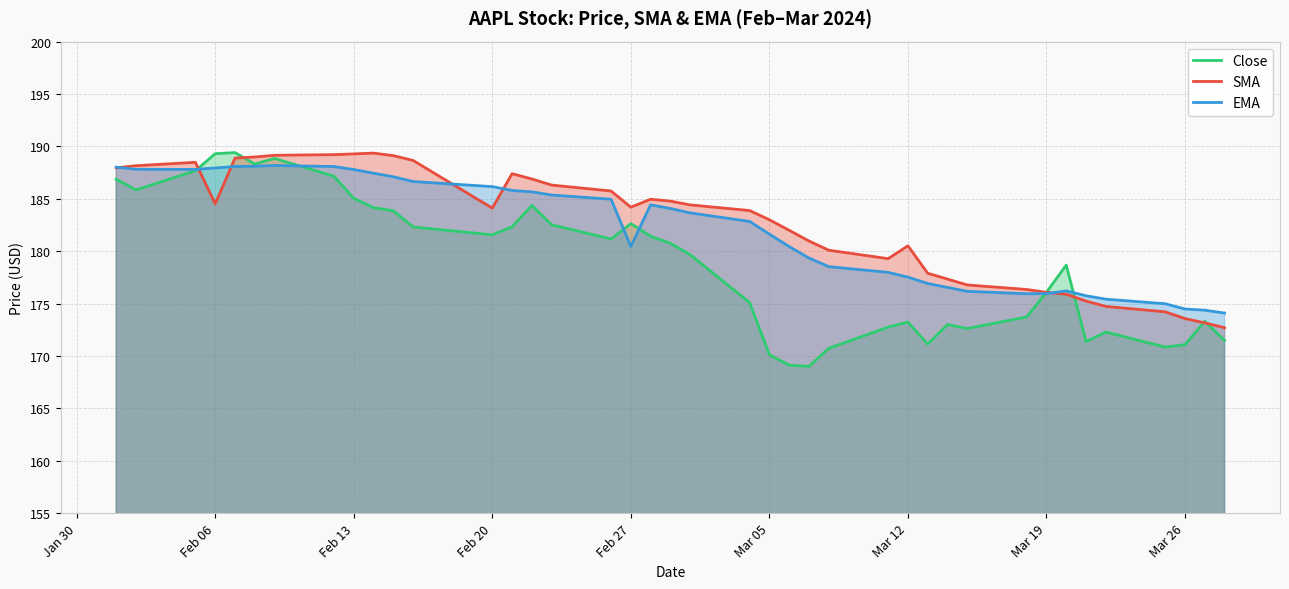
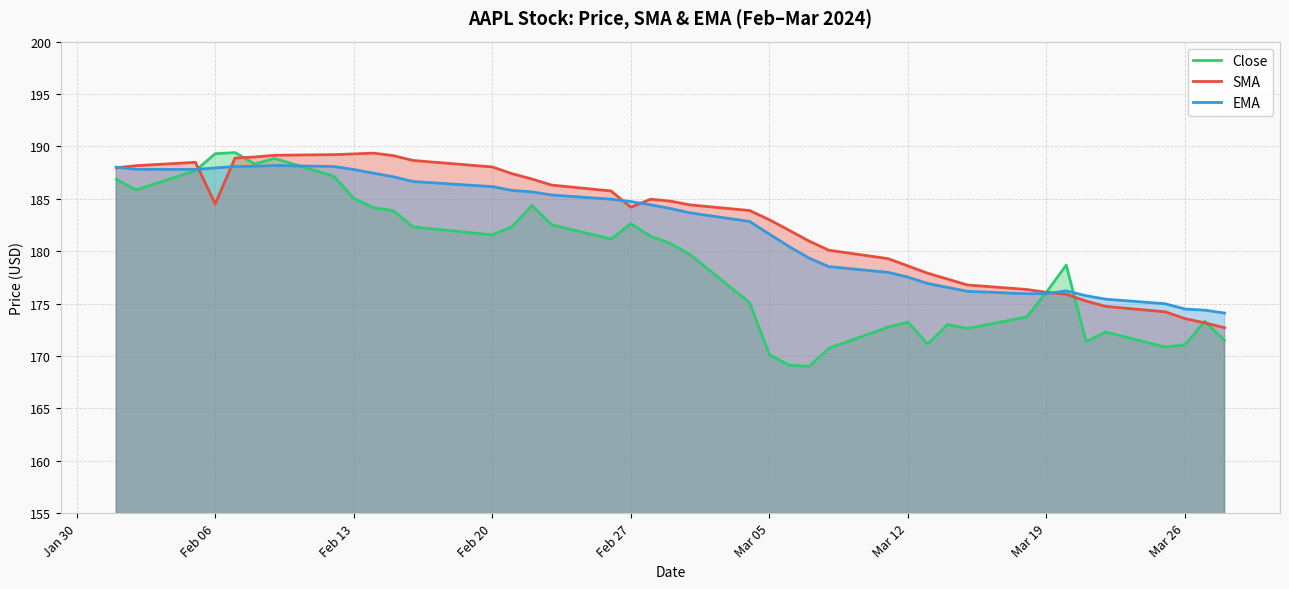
SMA, Feb 20: 184.1 -> 188.0
EMA, Feb 27: 180.4 -> 184.7
SMA, Mar 12: 180.5 -> 178.6
